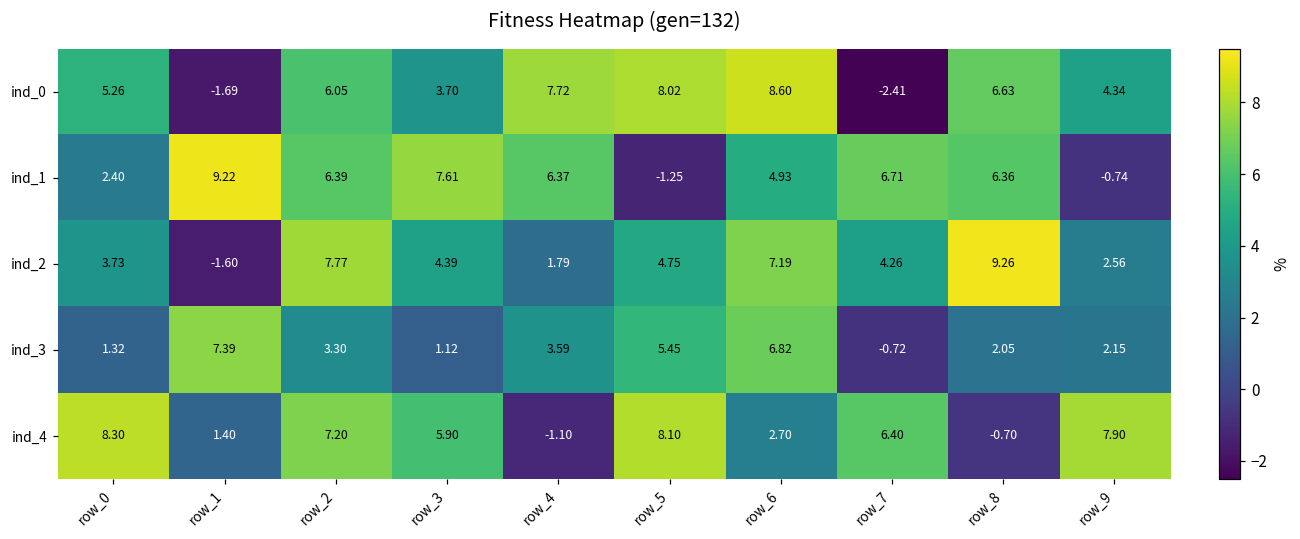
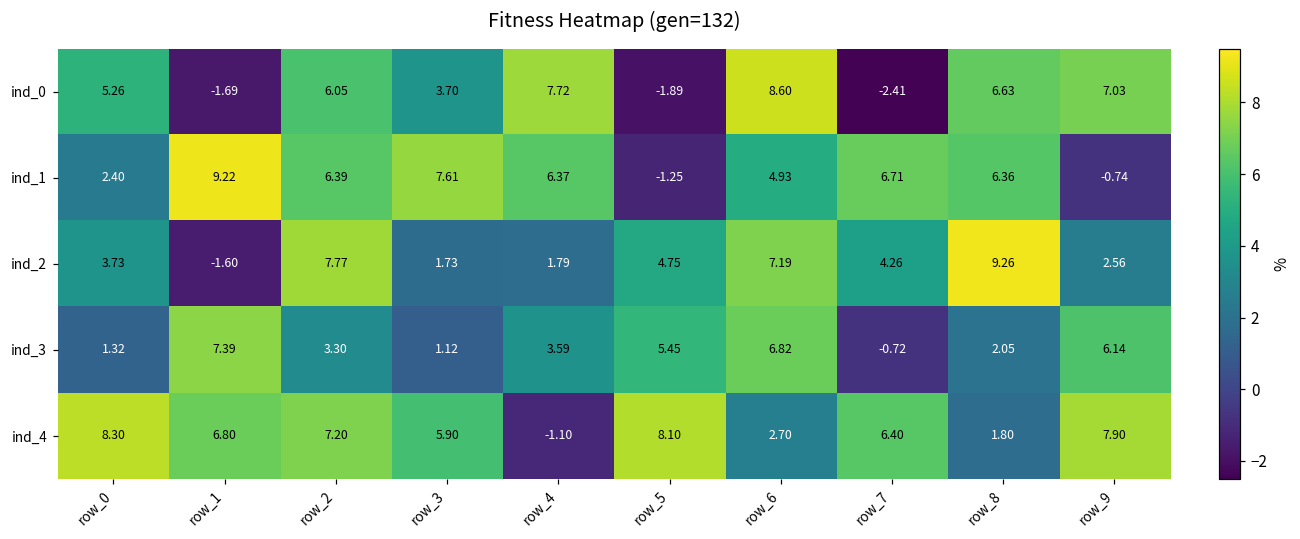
ind_0, row_5: 8.02 -> -1.89
ind_0, row_9: 4.34 -> 7.03
ind_2, row_3: 4.39 -> 1.73
ind_3, row_9: 2.15 -> 6.14
ind_4, row_1: 1.40 -> 6.80
ind_4, row_8: -0.70 -> 1.80
